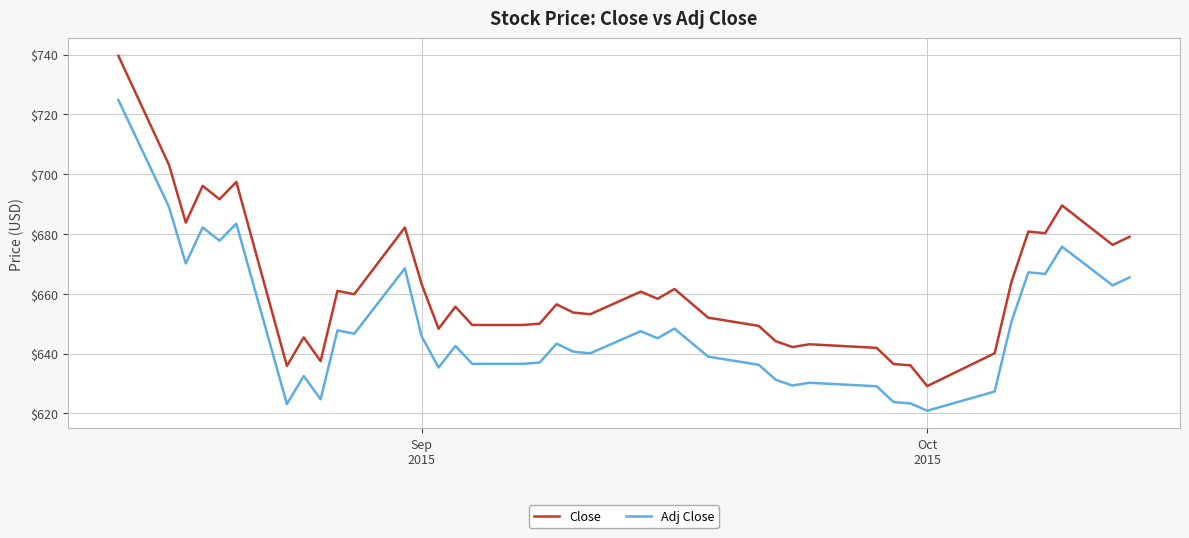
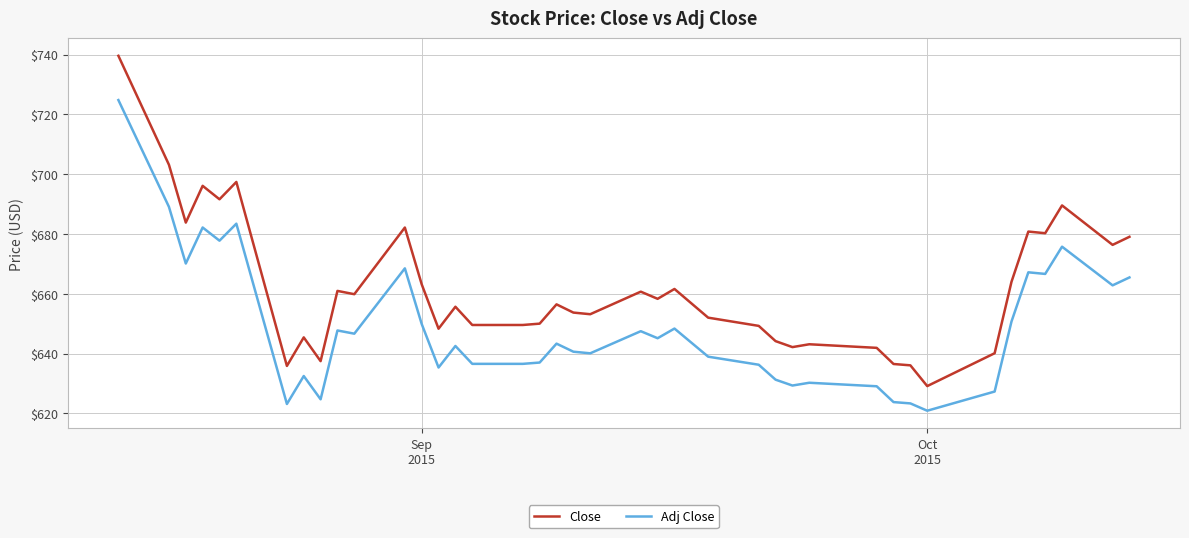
Adj Close, Sep 2015: $646 -> $650
